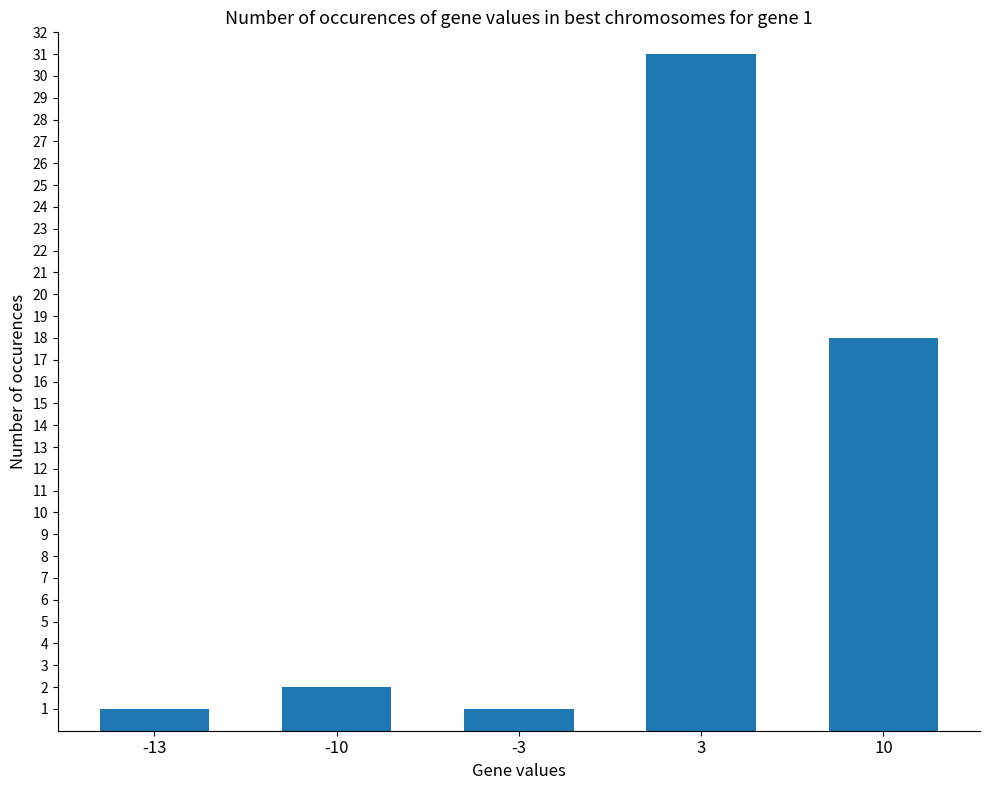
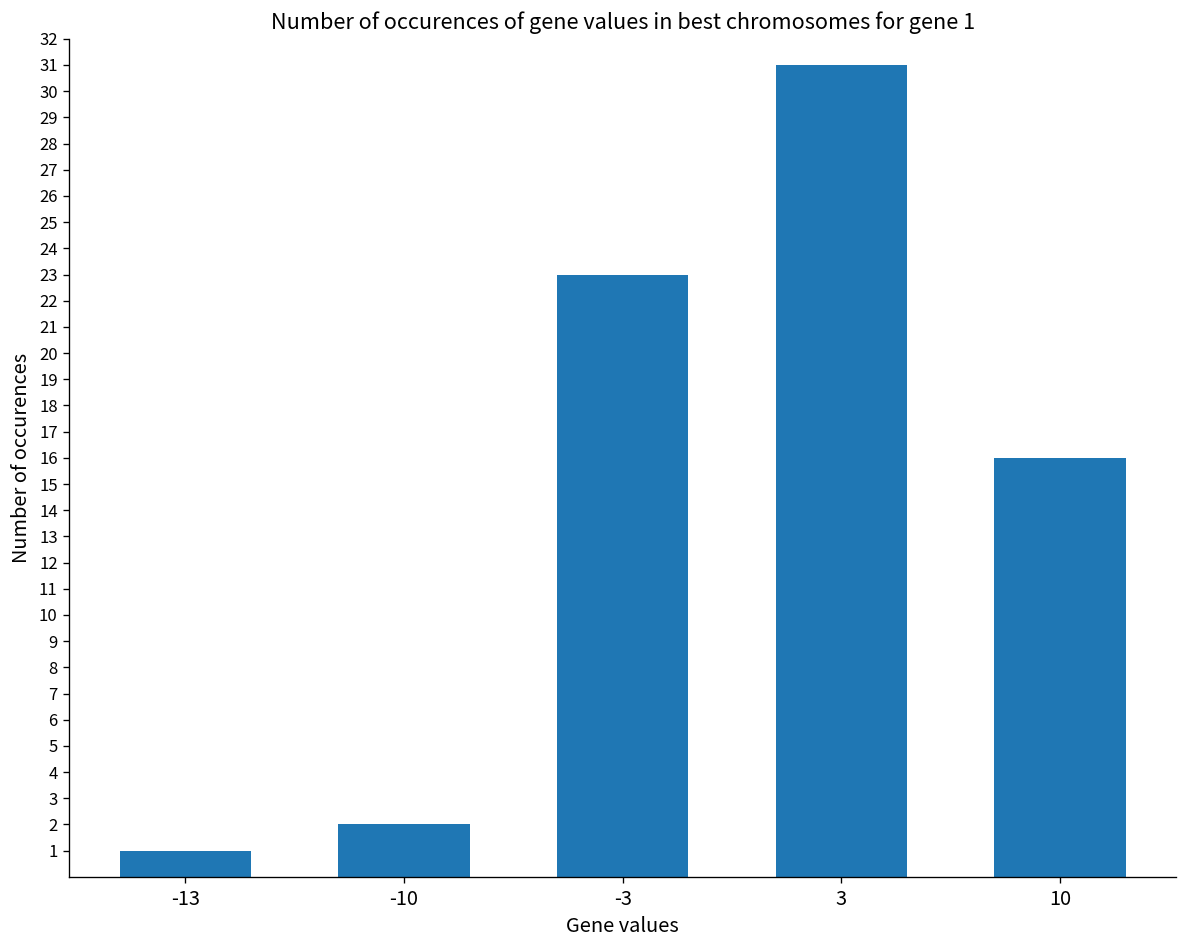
-3: 1 -> 23
10: 18 -> 16
